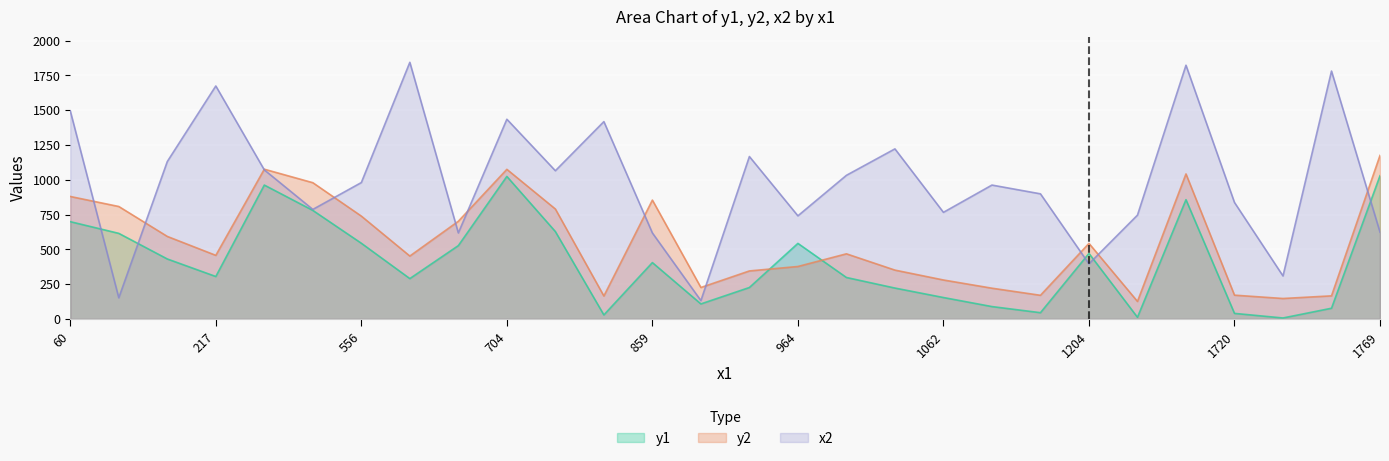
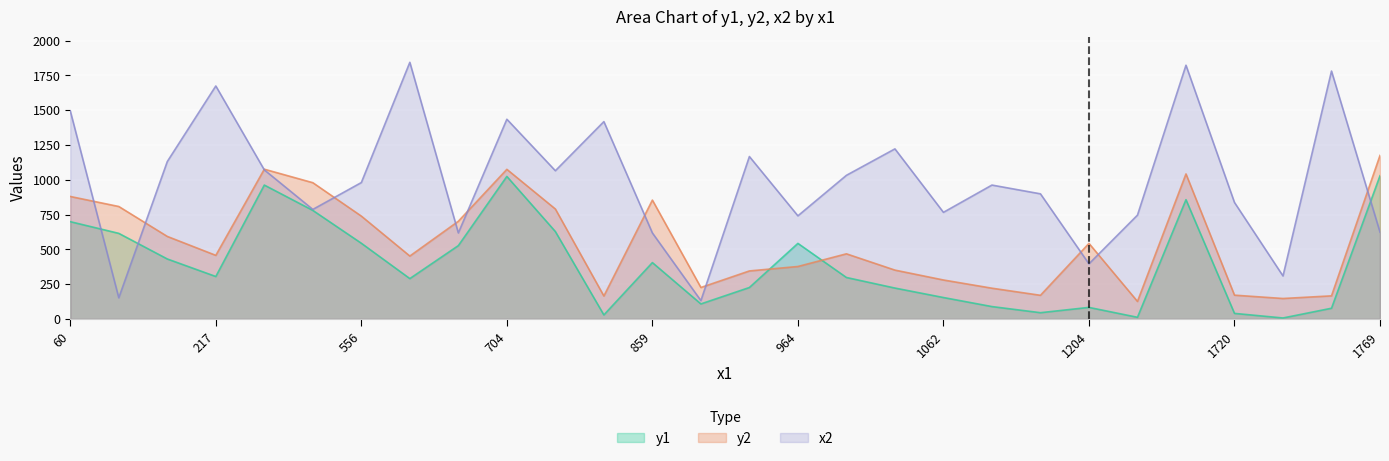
y1, 1204: 470 -> 80
